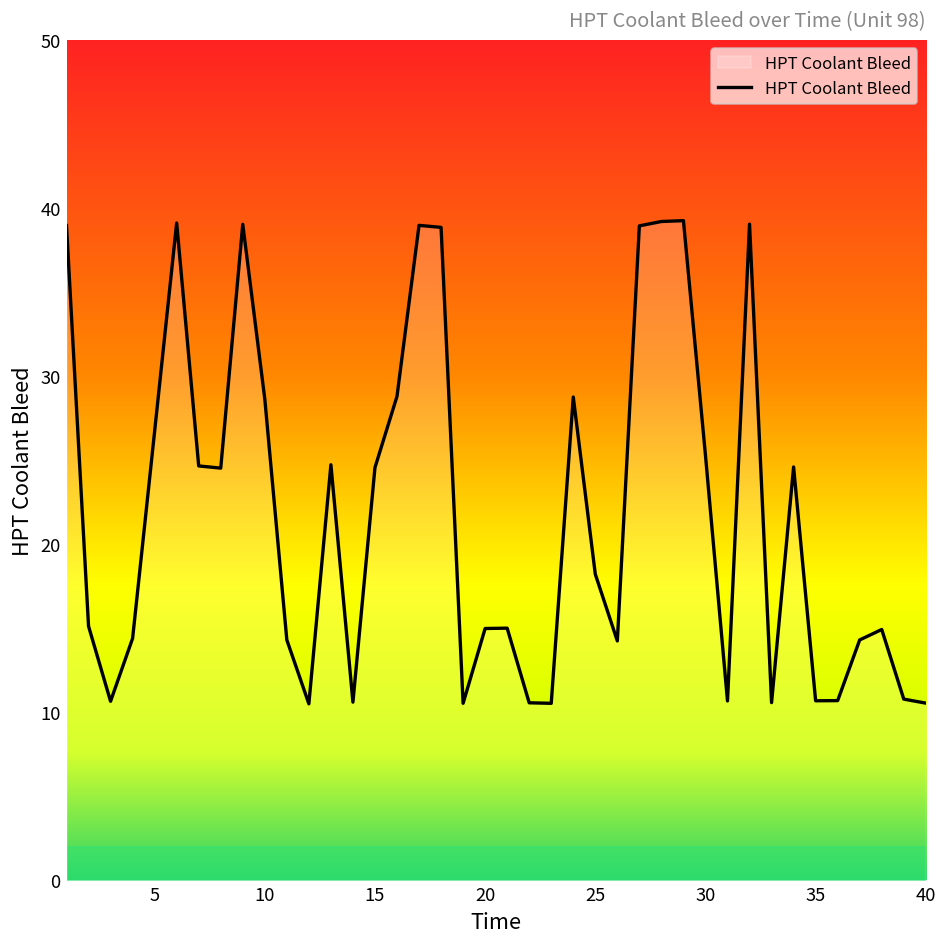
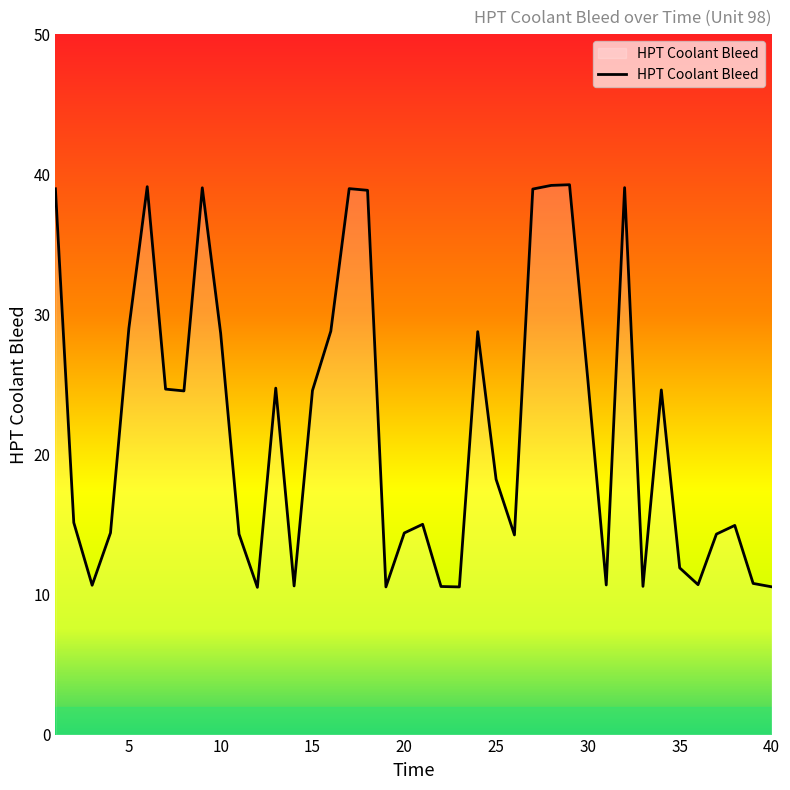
5: 26.7 -> 29.0
20: 15.0 -> 14.4
35: 10.7 -> 11.9
